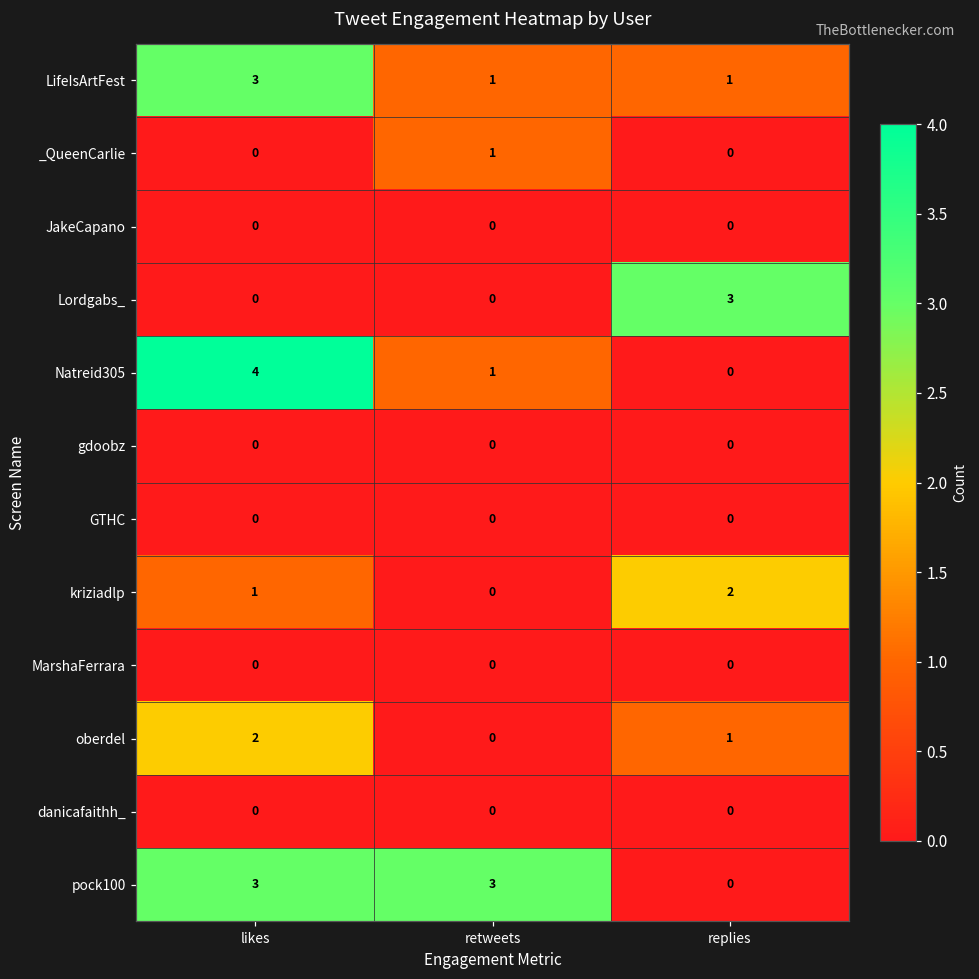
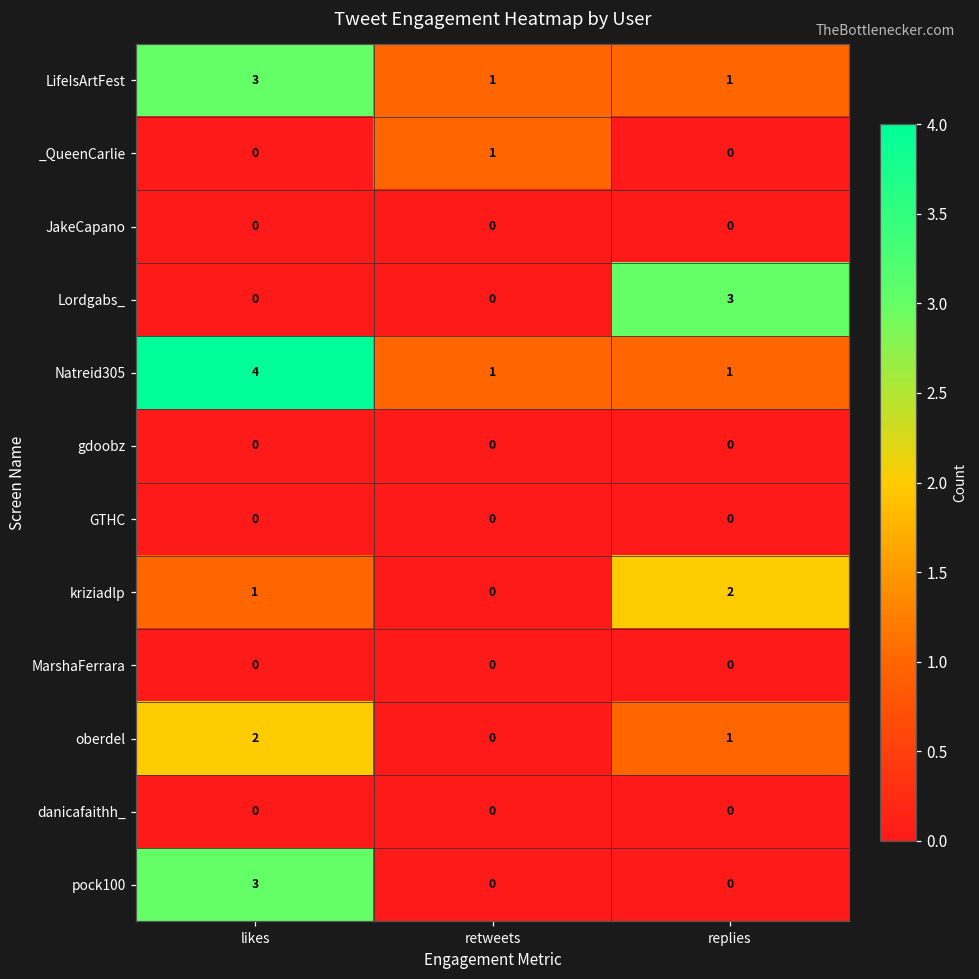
Natreid305, replies: 0 -> 1
pock100, retweets: 3 -> 0
